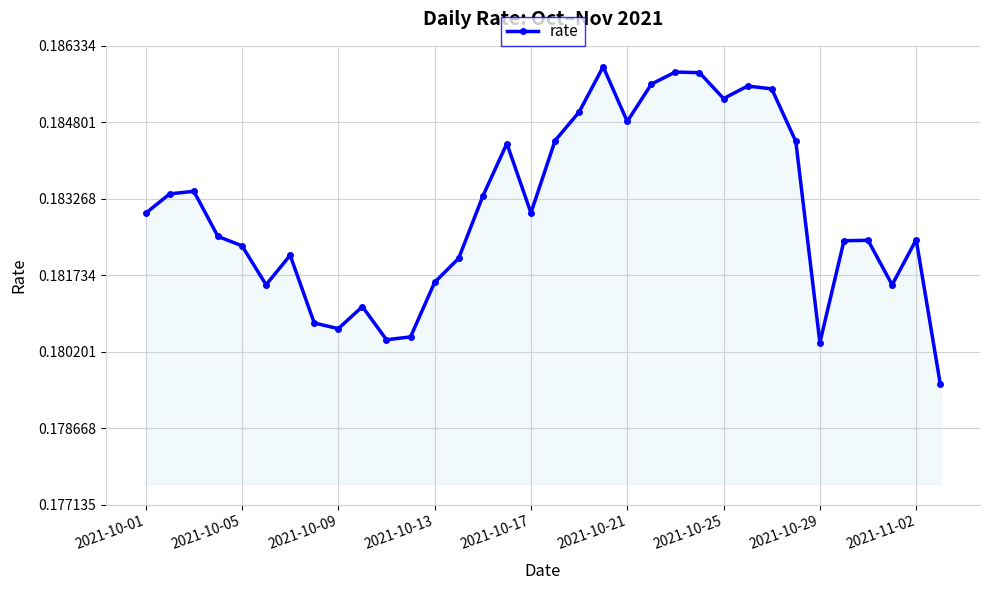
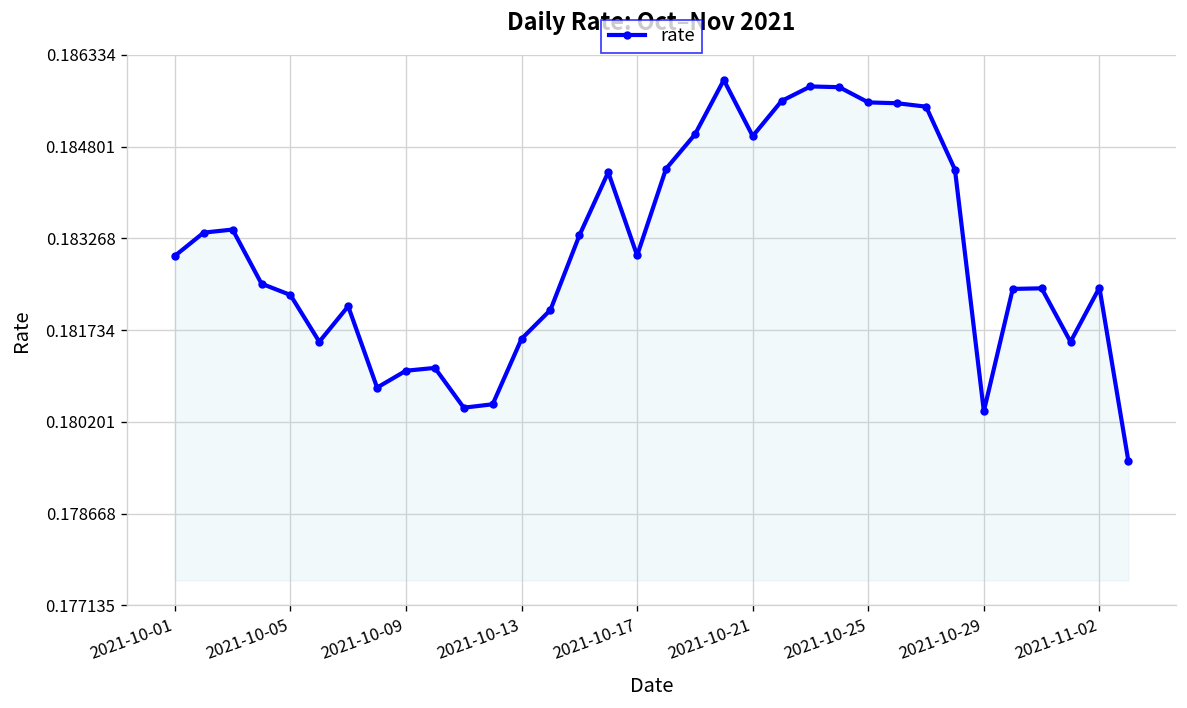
2021-10-09: 0.1807 -> 0.1811
2021-10-21: 0.1848 -> 0.1850
2021-10-25: 0.1853 -> 0.1855
